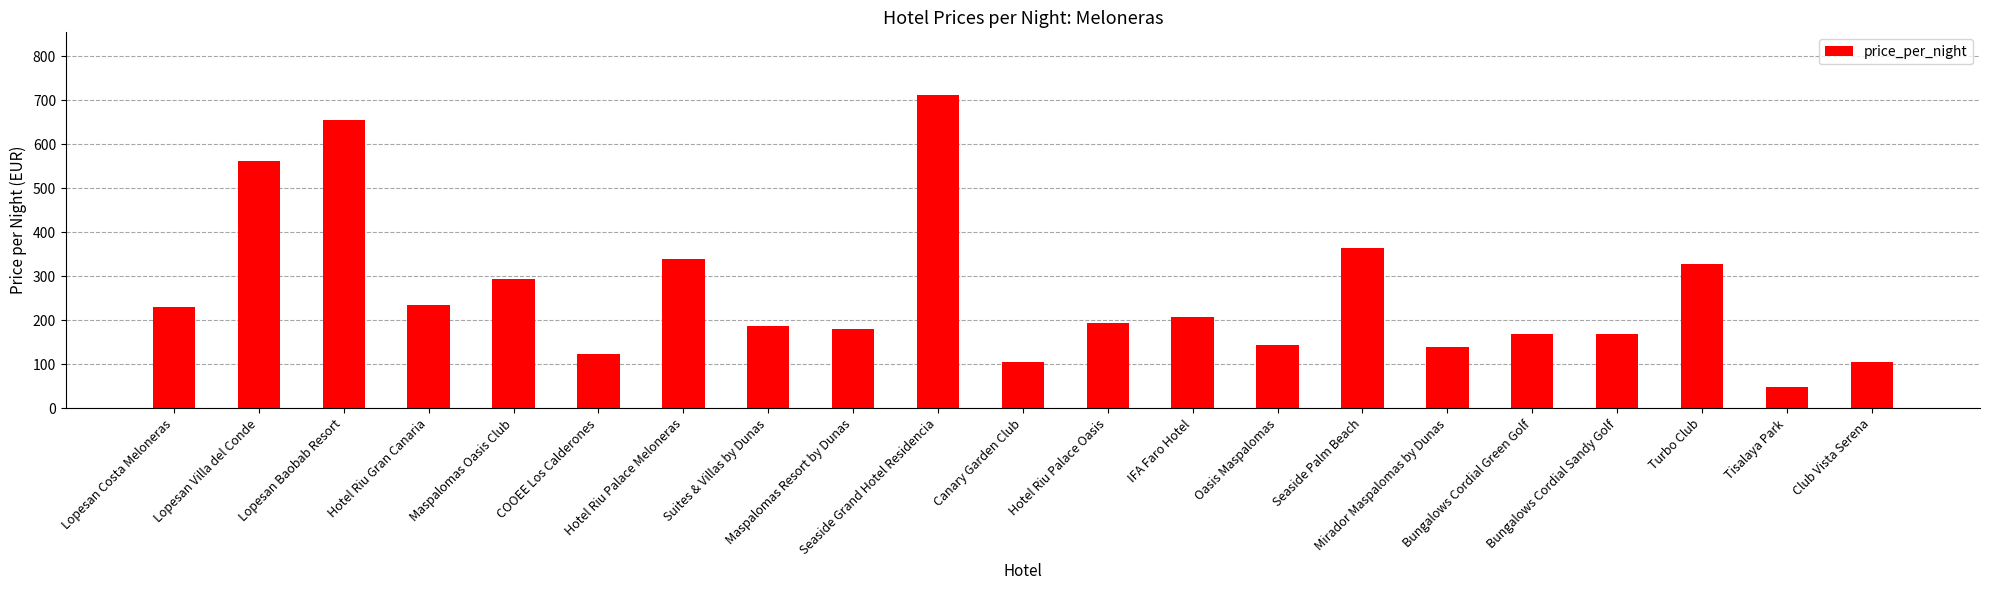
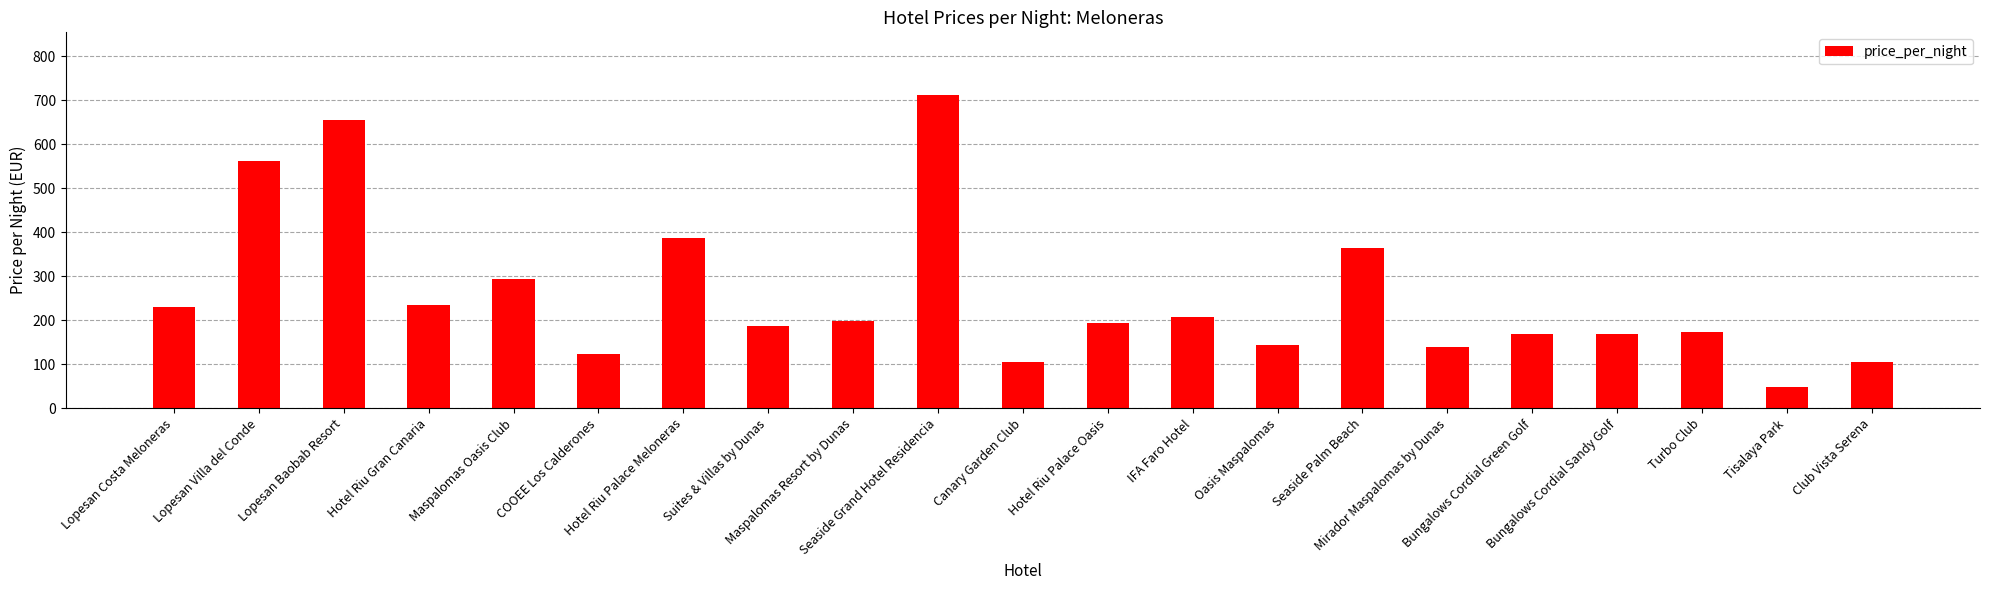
Hotel Riu Palace Meloneras: 340 -> 390
Maspalomas Resort by Dunas: 180 -> 200
Turbo Club: 330 -> 170
